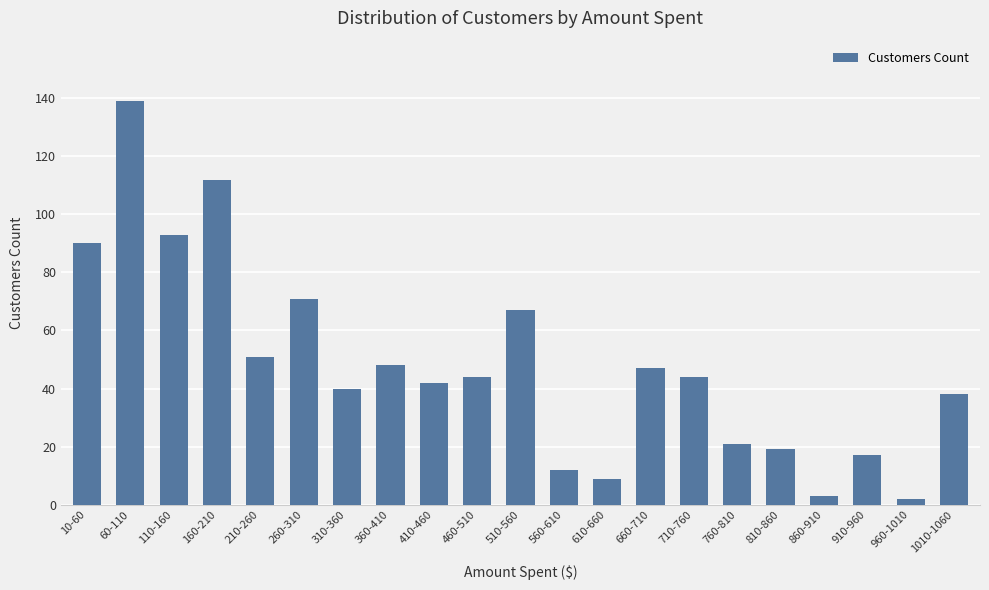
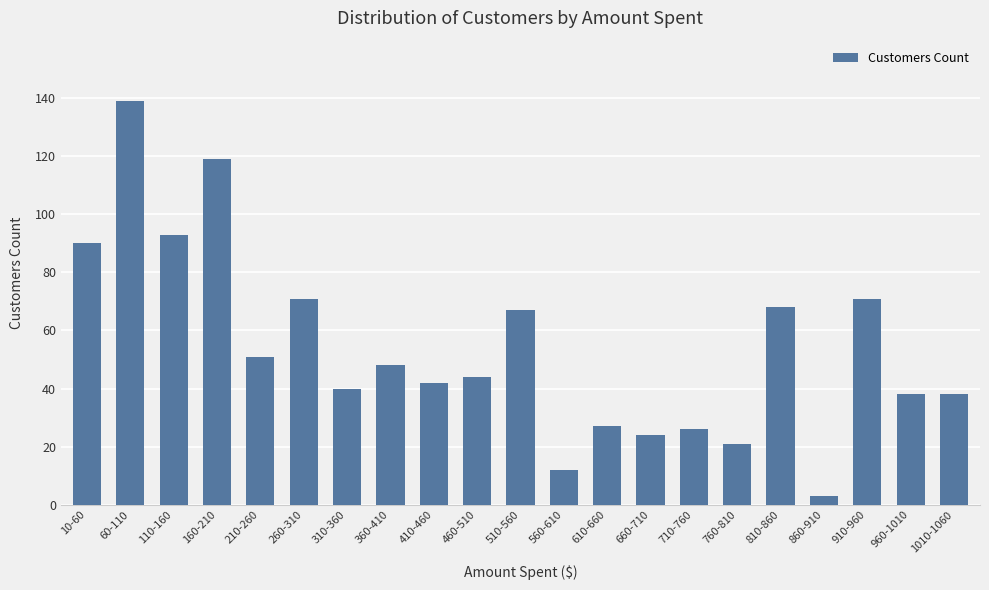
160-210: 112 -> 119
610-660: 9 -> 27
660-710: 47 -> 24
710-760: 44 -> 26
810-860: 19 -> 68
910-960: 17 -> 71
960-1010: 2 -> 38
